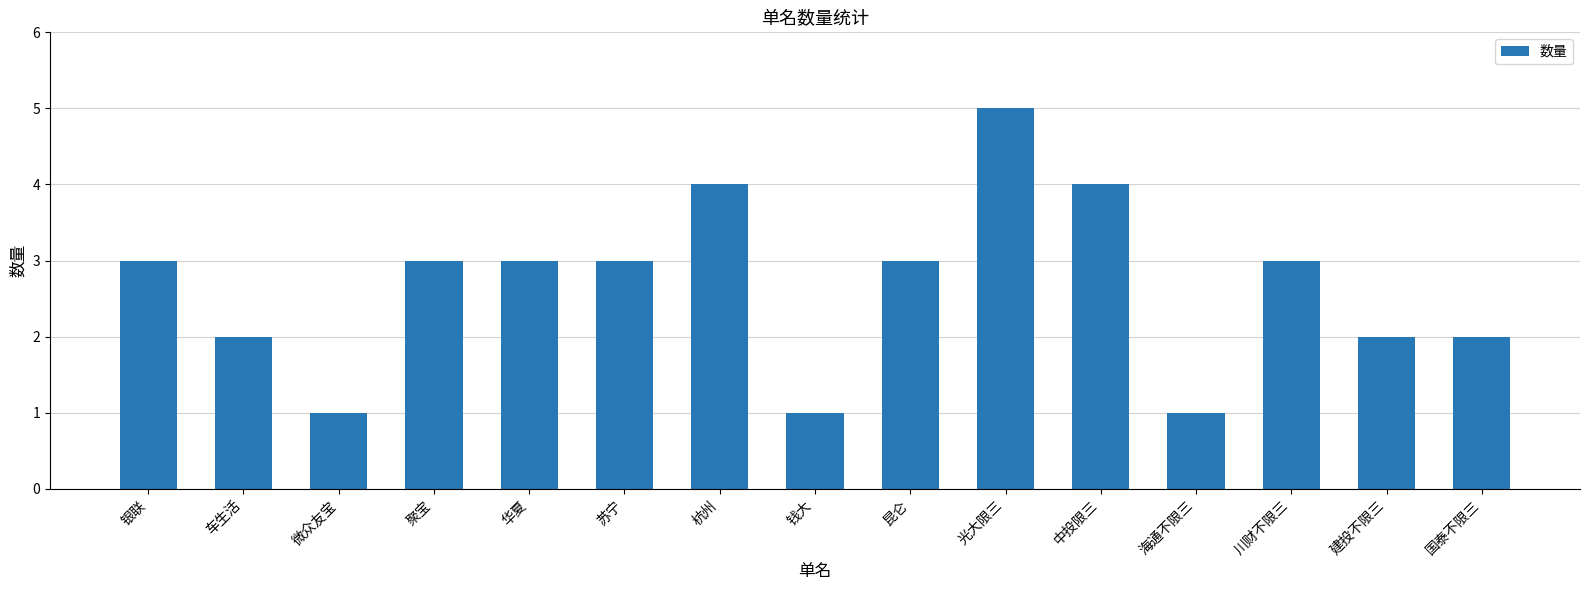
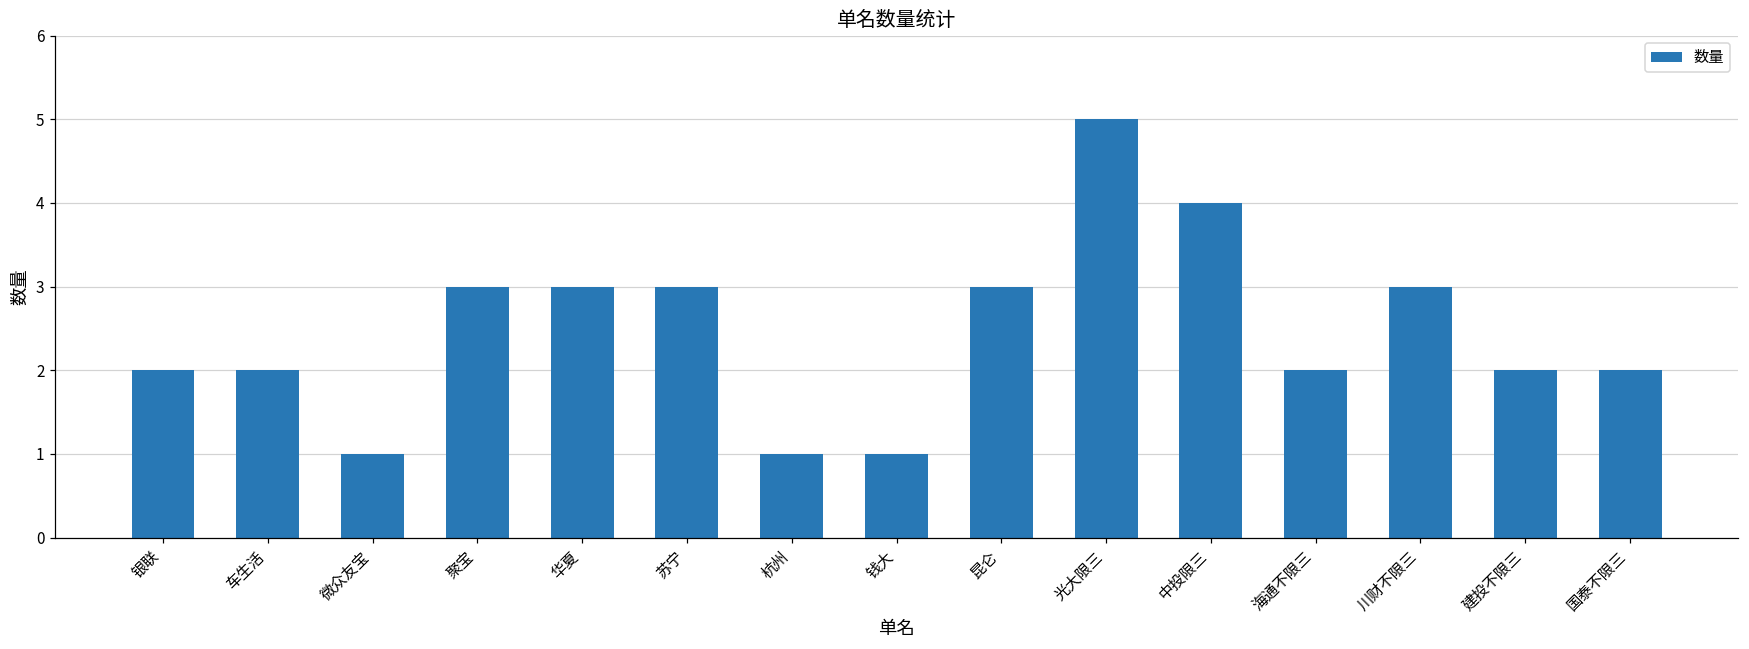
银联: 3 -> 2
杭州: 4 -> 1
海通不限三: 1 -> 2
